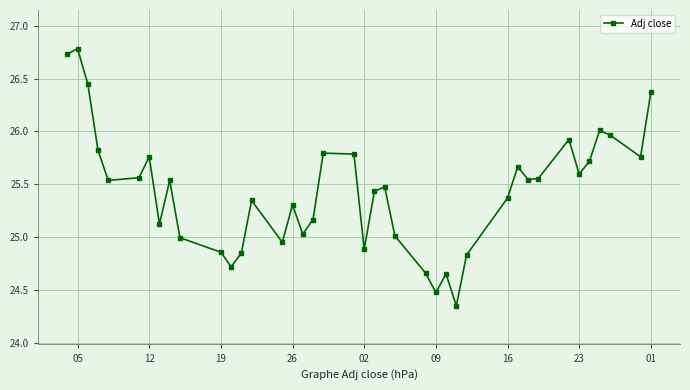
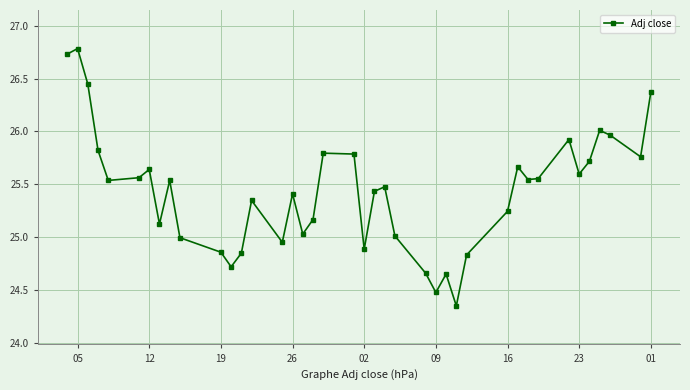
12: 25.76 -> 25.64
26: 25.30 -> 25.41
16: 25.37 -> 25.24
